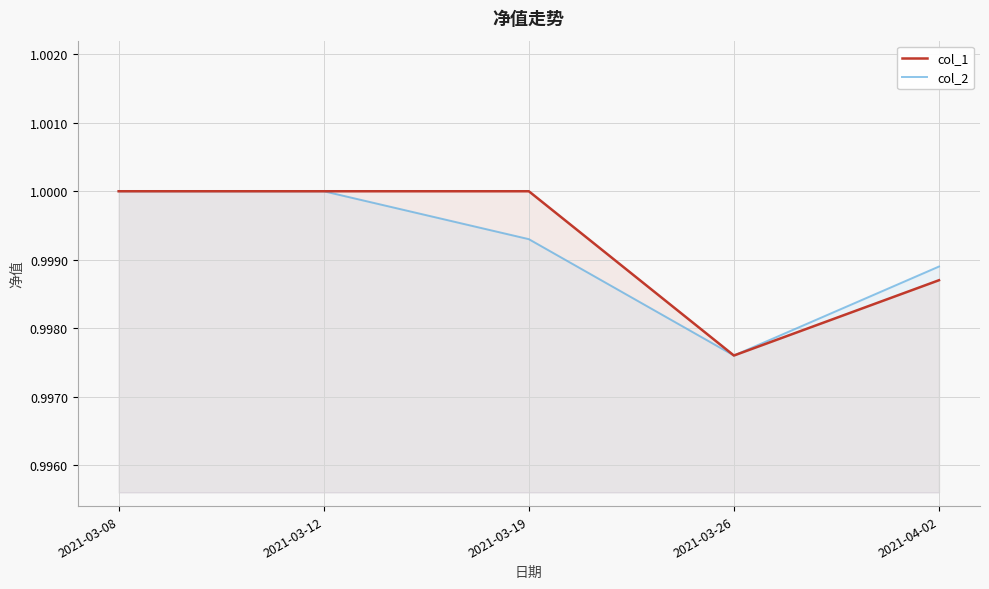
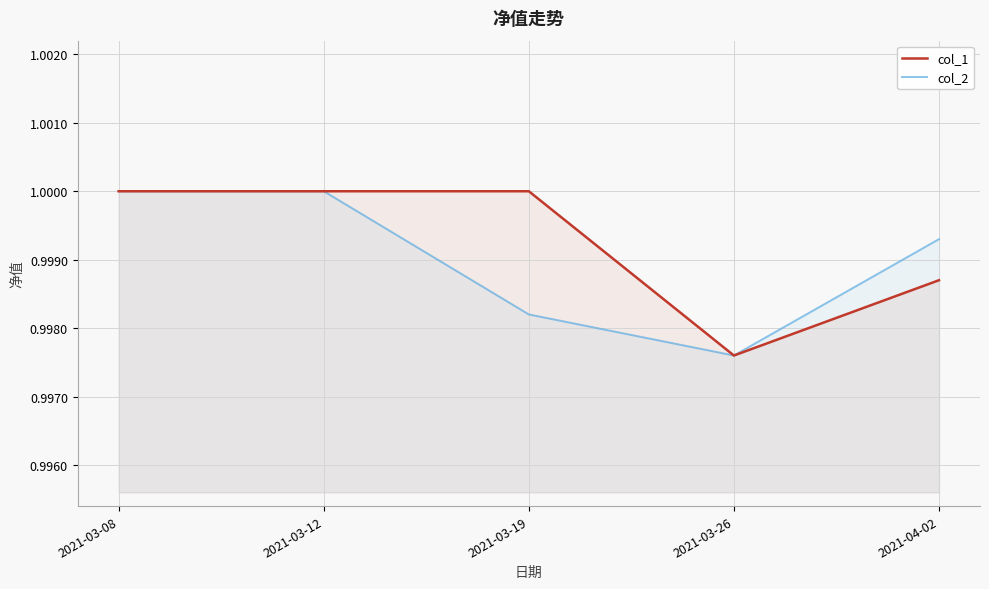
col_2, 2021-03-19: 0.9993 -> 0.9982
col_2, 2021-04-02: 0.9989 -> 0.9993
